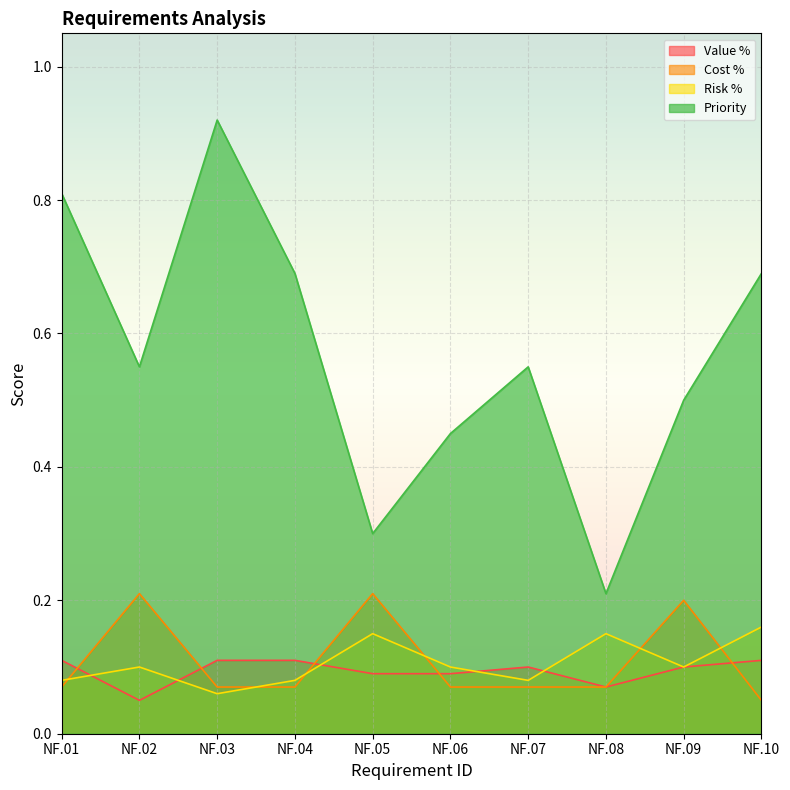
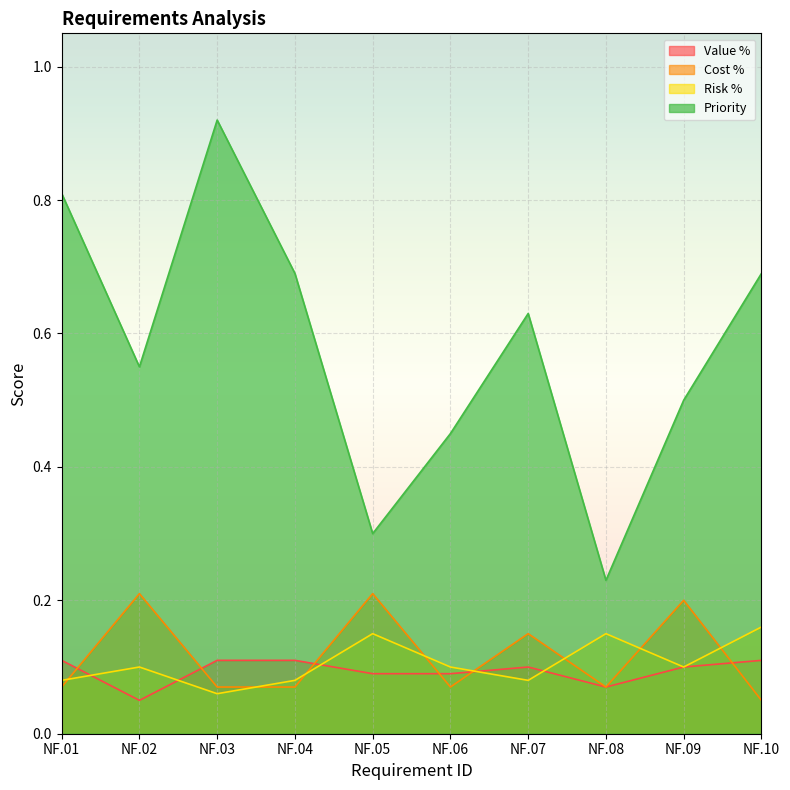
Cost %, NF.07: 0.07 -> 0.15
Priority, NF.07: 0.55 -> 0.63
Priority, NF.08: 0.21 -> 0.23
